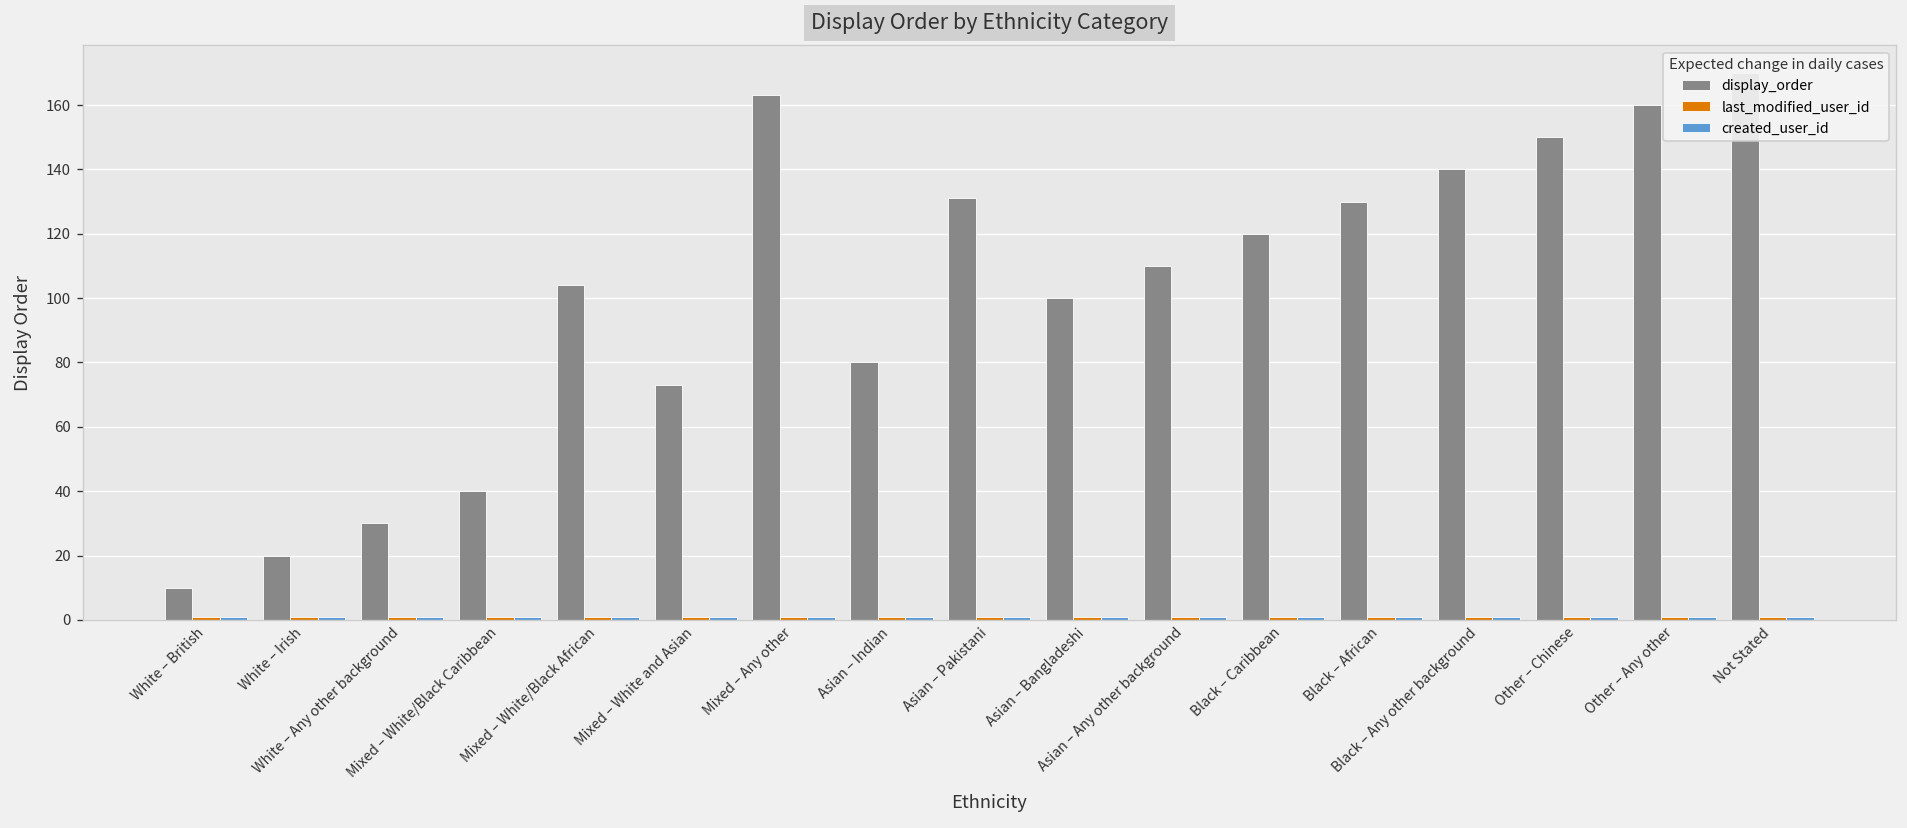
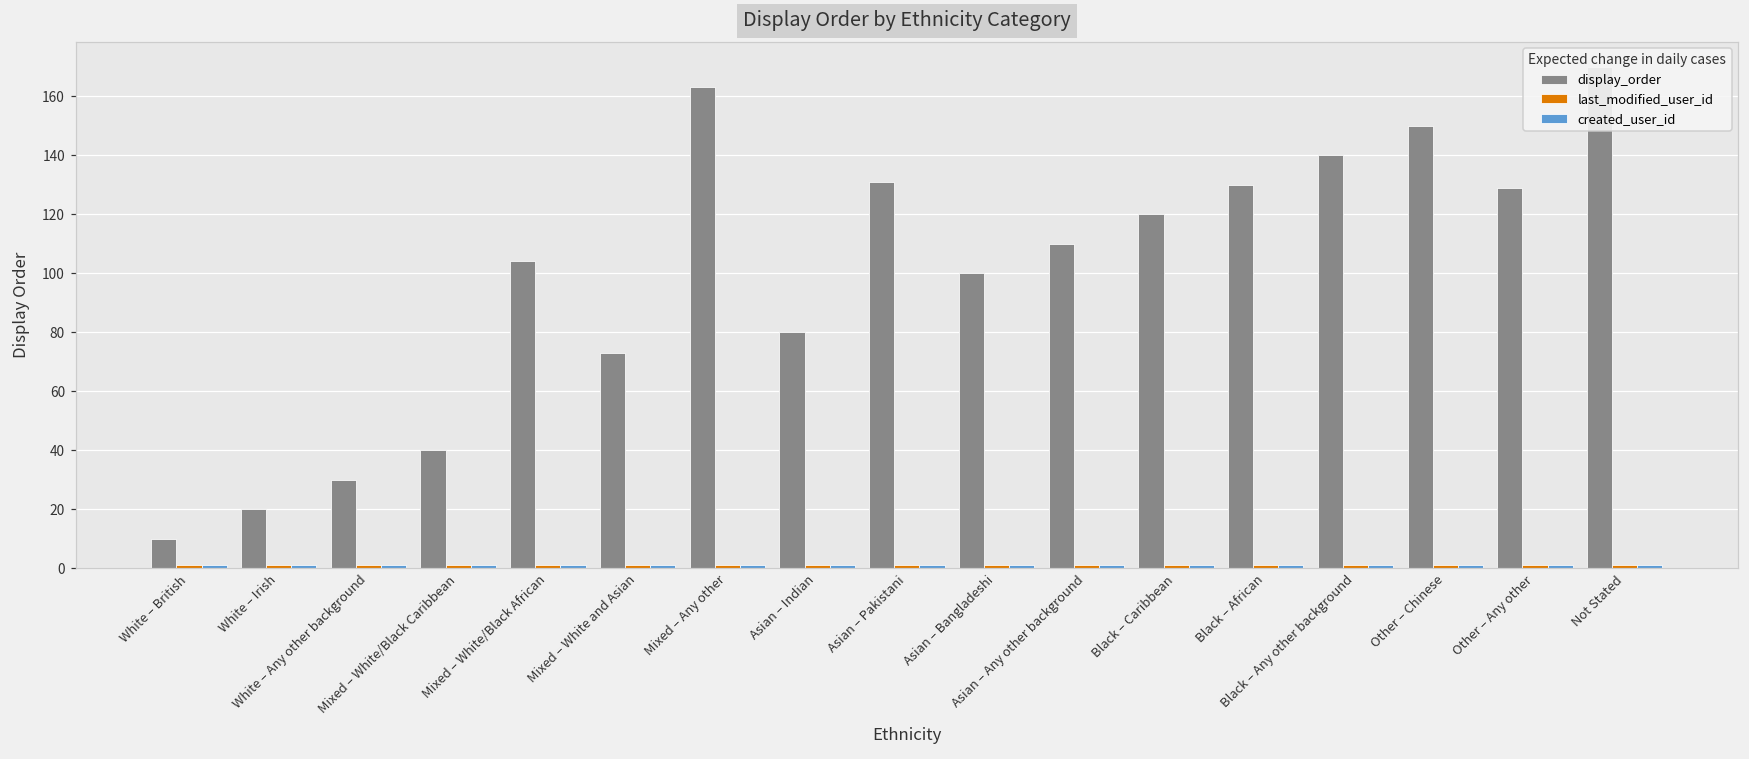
display_order, Other – Any other: 160 -> 129
